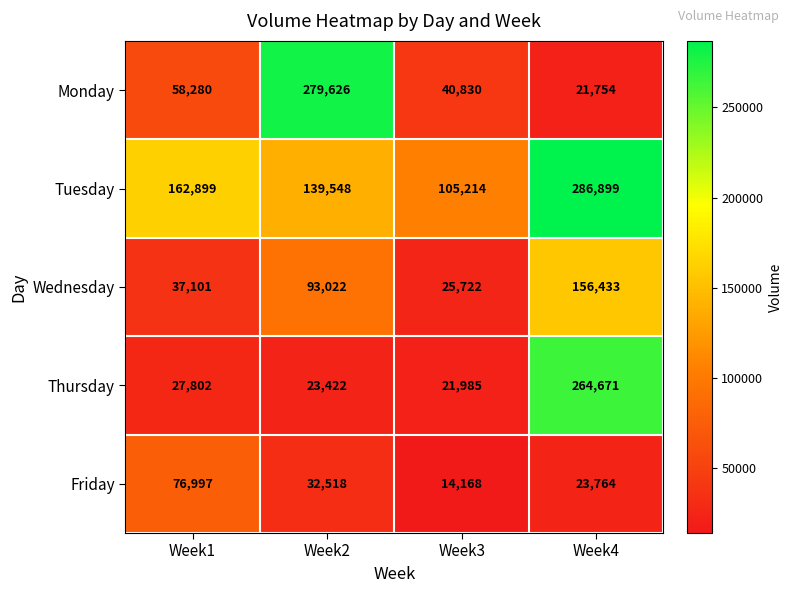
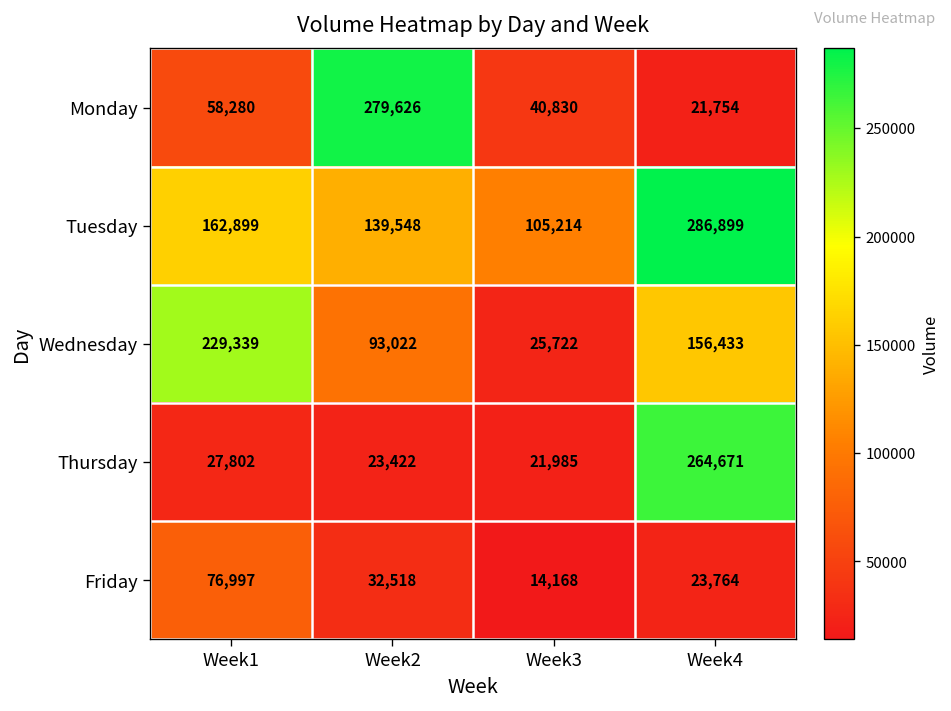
Wednesday, Week1: 37,101 -> 229,339
